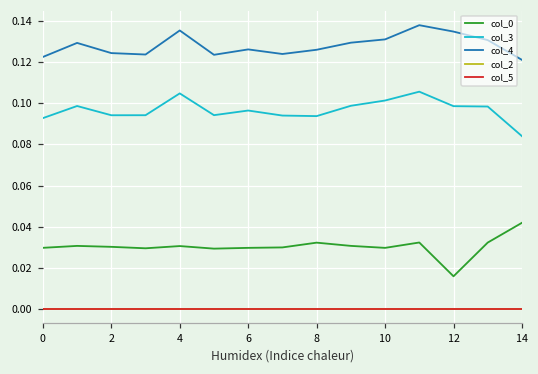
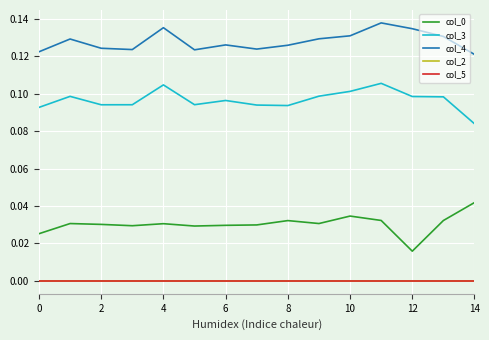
col_0, 0: 0.030 -> 0.025
col_0, 10: 0.030 -> 0.035
